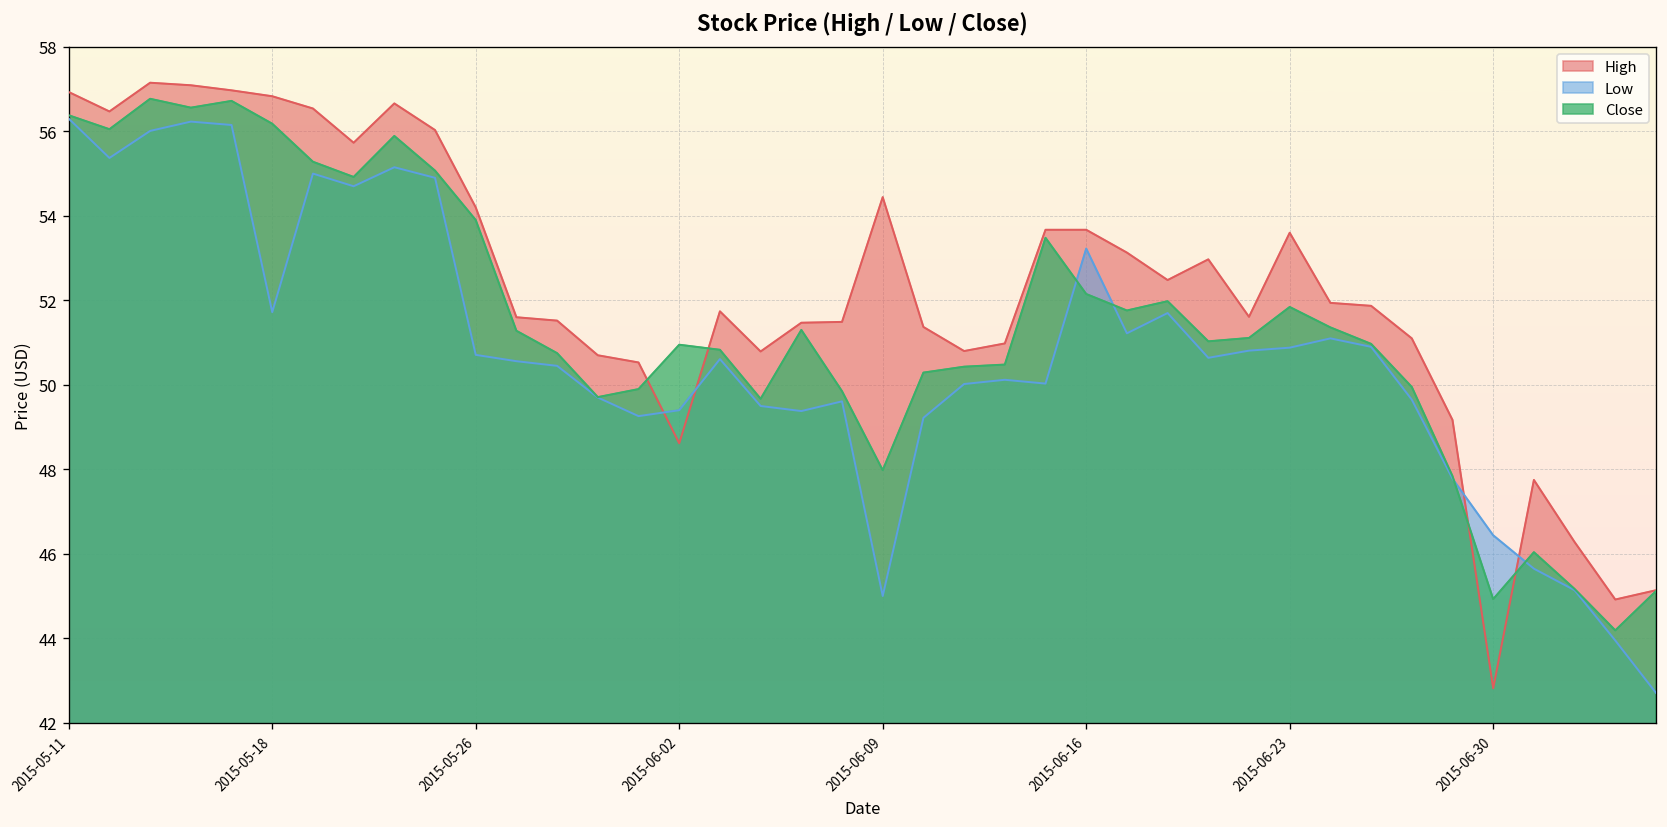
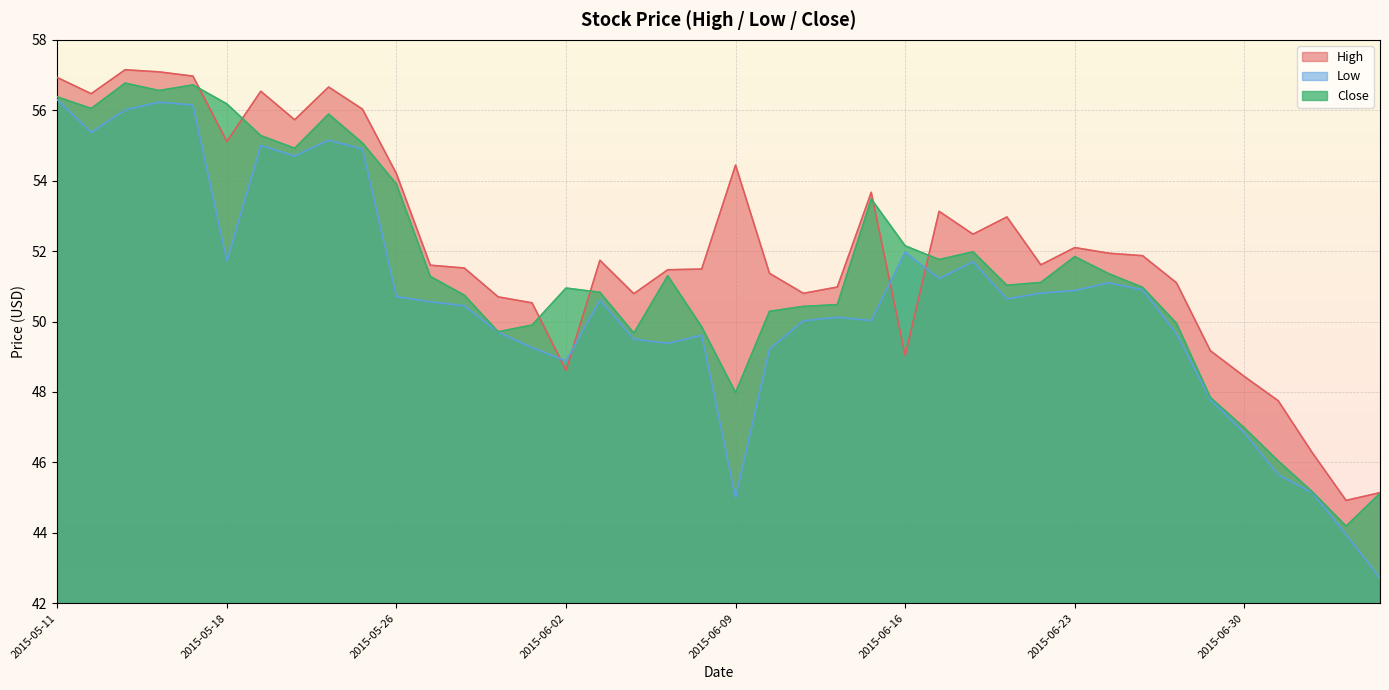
High, 2015-05-18: 56.8 -> 55.1
Low, 2015-06-02: 49.4 -> 48.9
High, 2015-06-16: 53.7 -> 49.0
Low, 2015-06-16: 53.2 -> 52.0
High, 2015-06-23: 53.6 -> 52.1
High, 2015-06-30: 42.8 -> 48.4
Low, 2015-06-30: 46.4 -> 46.8
Close, 2015-06-30: 44.9 -> 47.0
